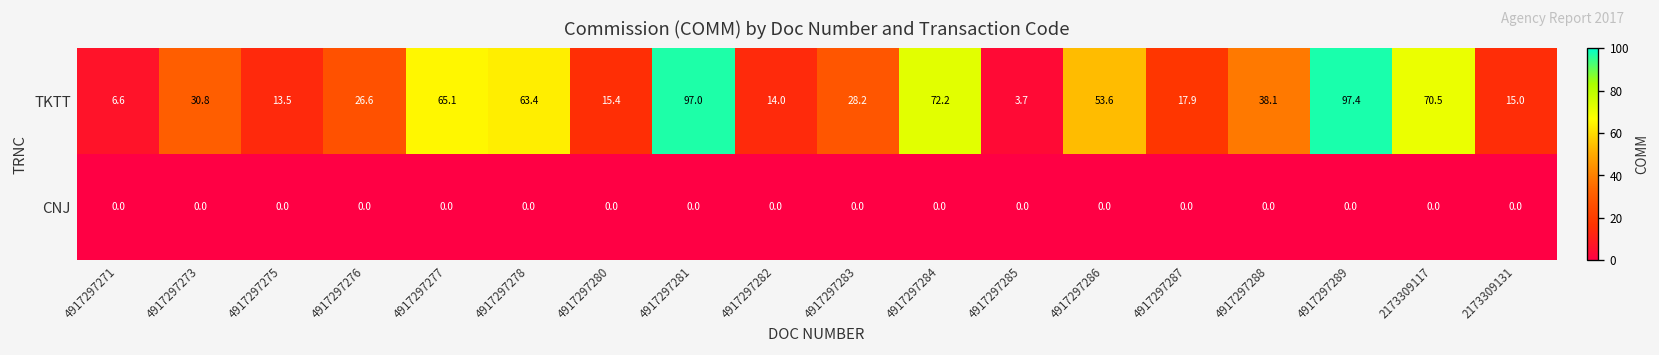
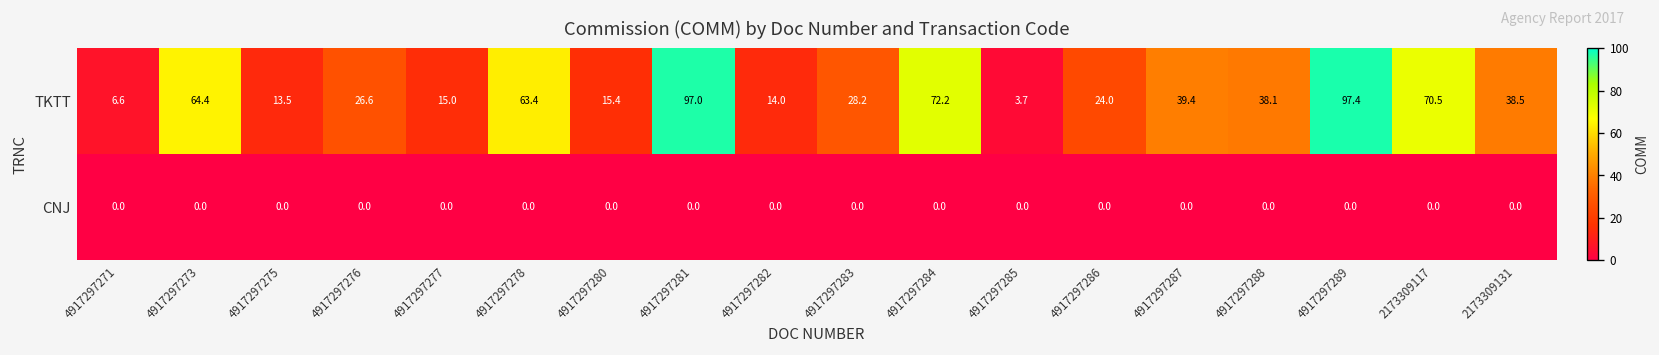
TKTT, 4917297273: 30.8 -> 64.4
TKTT, 4917297277: 65.1 -> 15.0
TKTT, 4917297286: 53.6 -> 24.0
TKTT, 4917297287: 17.9 -> 39.4
TKTT, 2173309131: 15.0 -> 38.5
